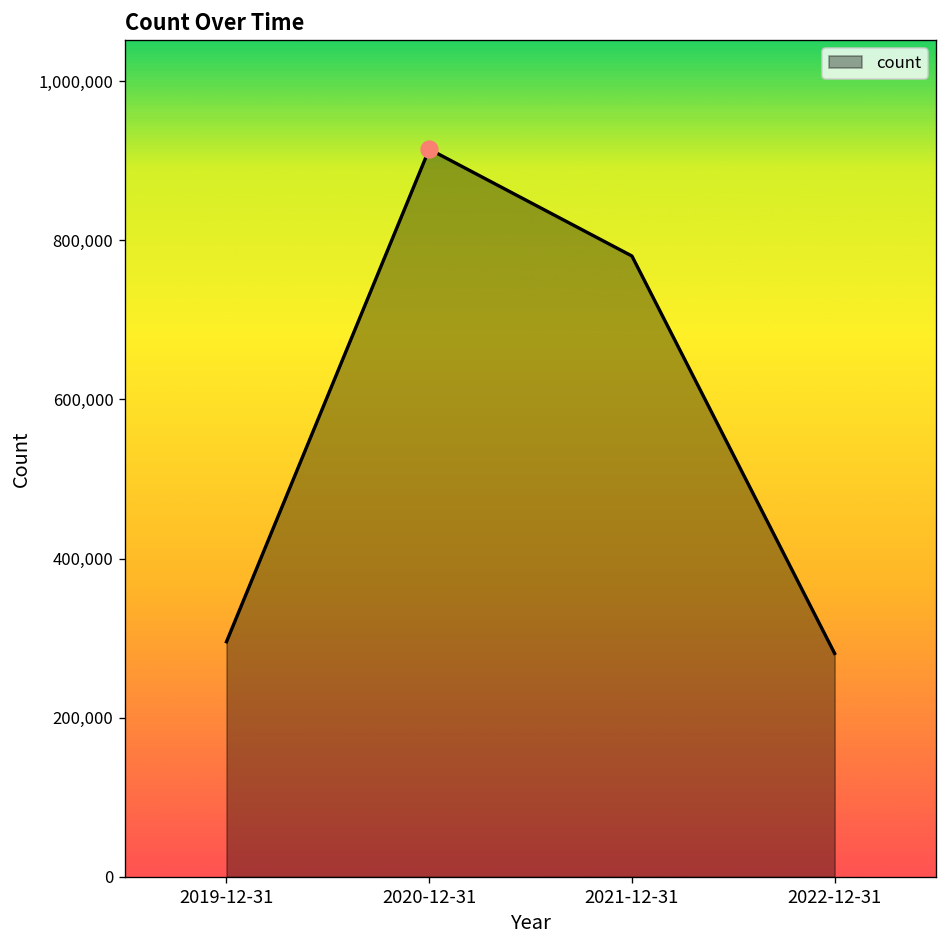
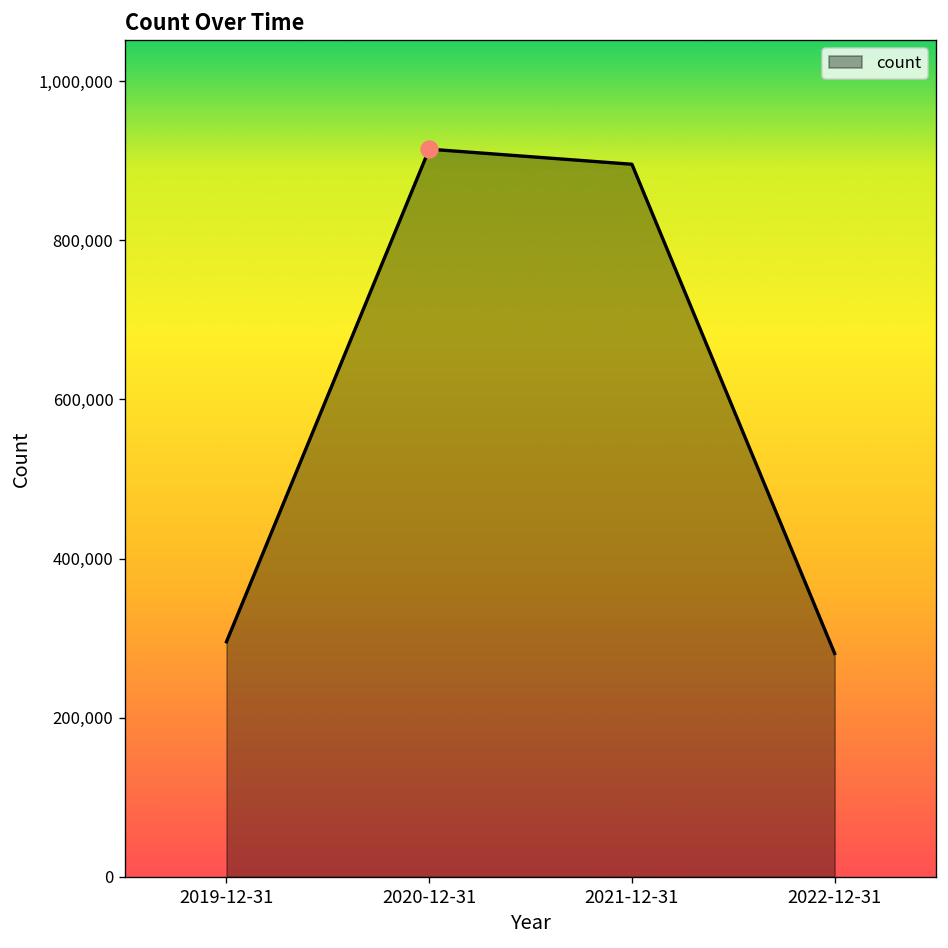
count, 2021-12-31: 780,000 -> 900,000
